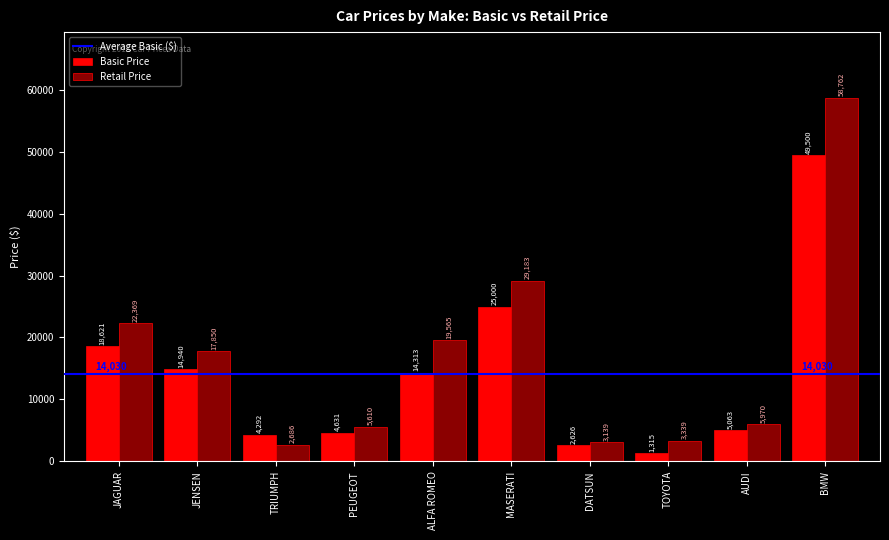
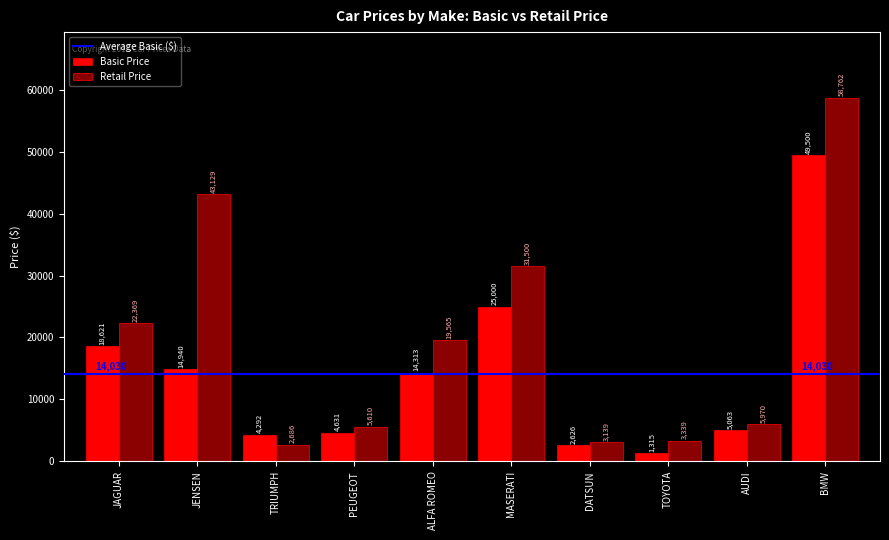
Retail Price, JENSEN: 17,850 -> 43,129
Retail Price, MASERATI: 29,183 -> 31,500
